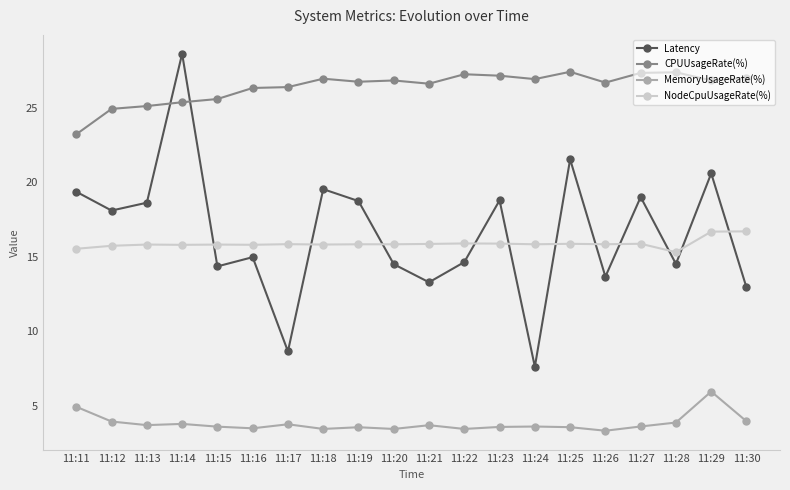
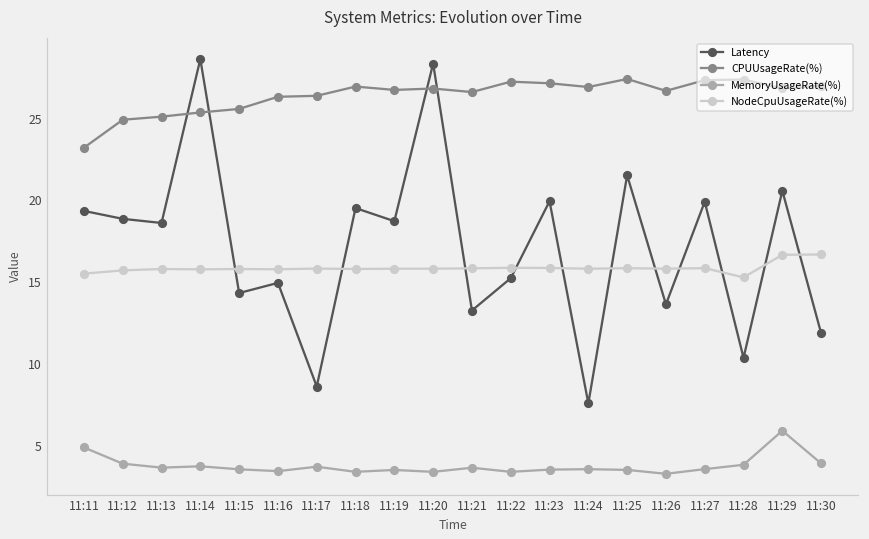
Latency, 11:12: 18.1 -> 18.9
Latency, 11:20: 14.5 -> 28.4
Latency, 11:22: 14.6 -> 15.3
Latency, 11:23: 18.8 -> 19.9
Latency, 11:27: 19.0 -> 19.9
Latency, 11:28: 14.5 -> 10.4
Latency, 11:30: 12.9 -> 11.9
